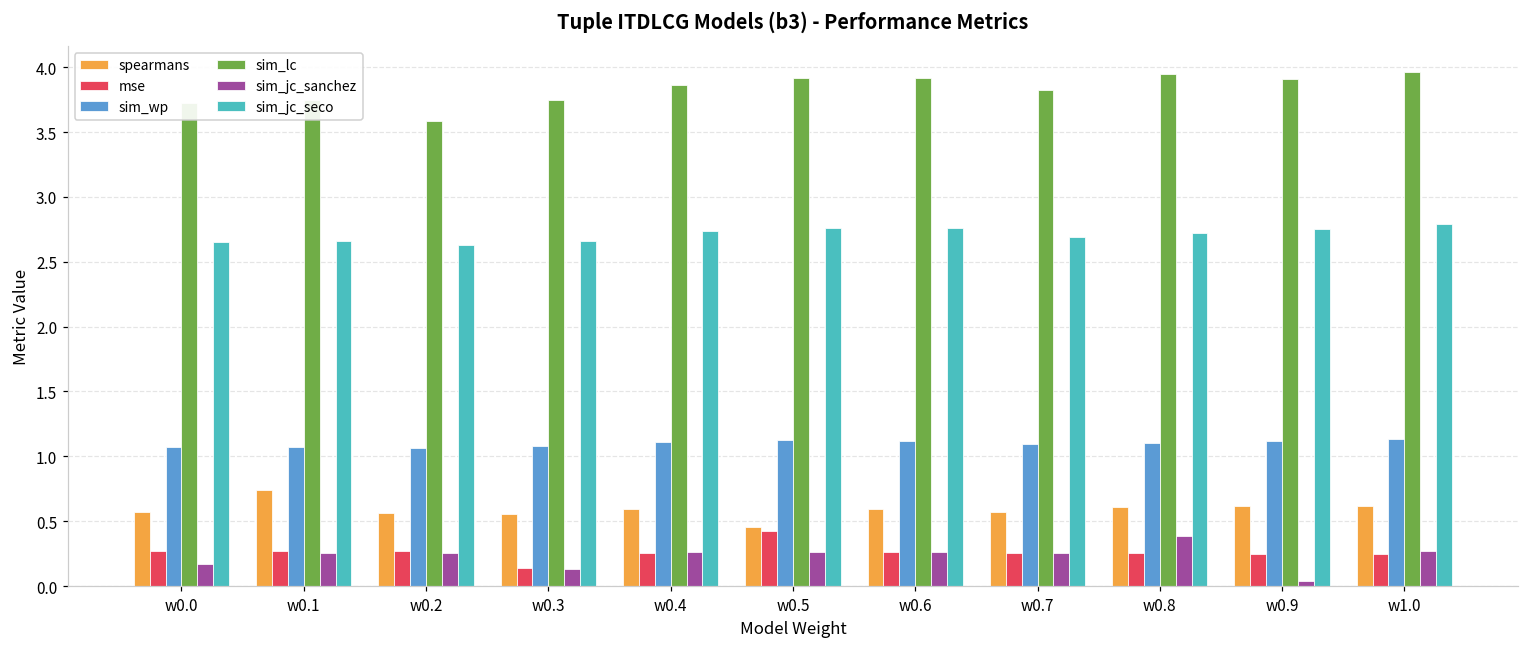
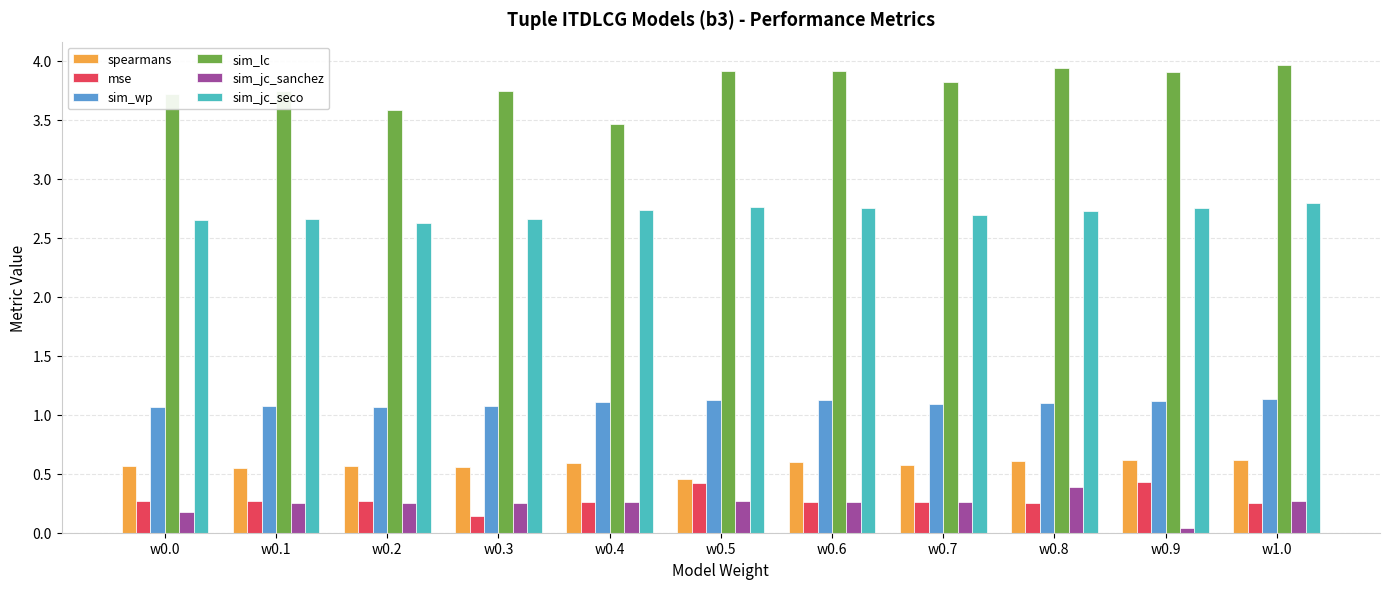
spearmans, w0.1: 0.74 -> 0.55
sim_jc_sanchez, w0.3: 0.13 -> 0.26
sim_lc, w0.4: 3.86 -> 3.47
mse, w0.9: 0.25 -> 0.43
